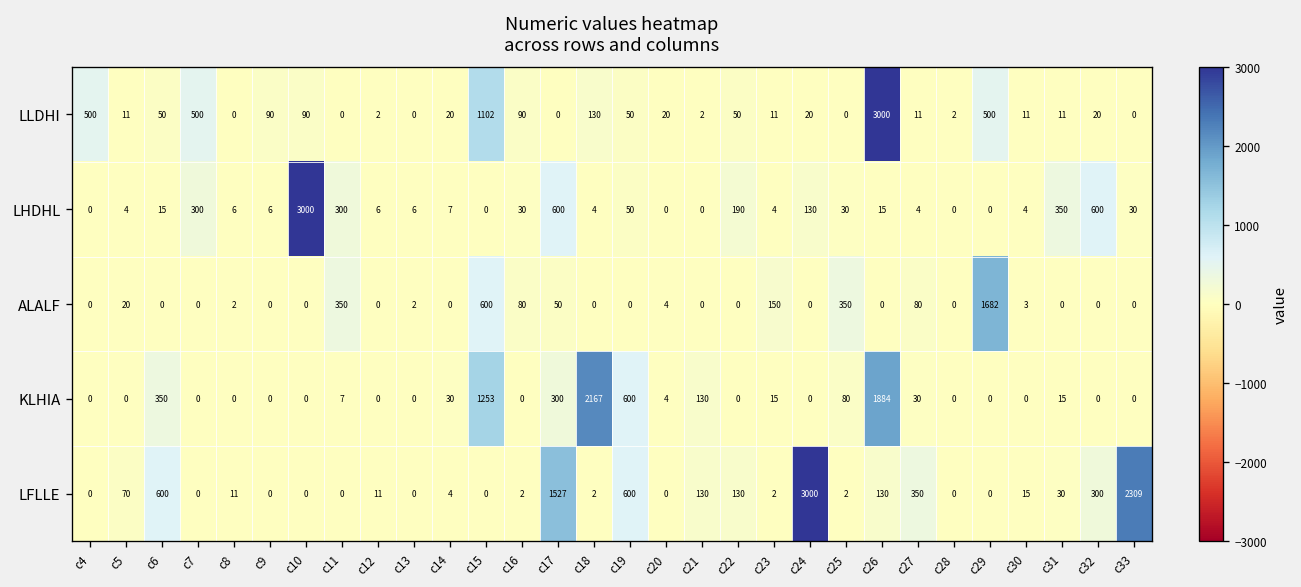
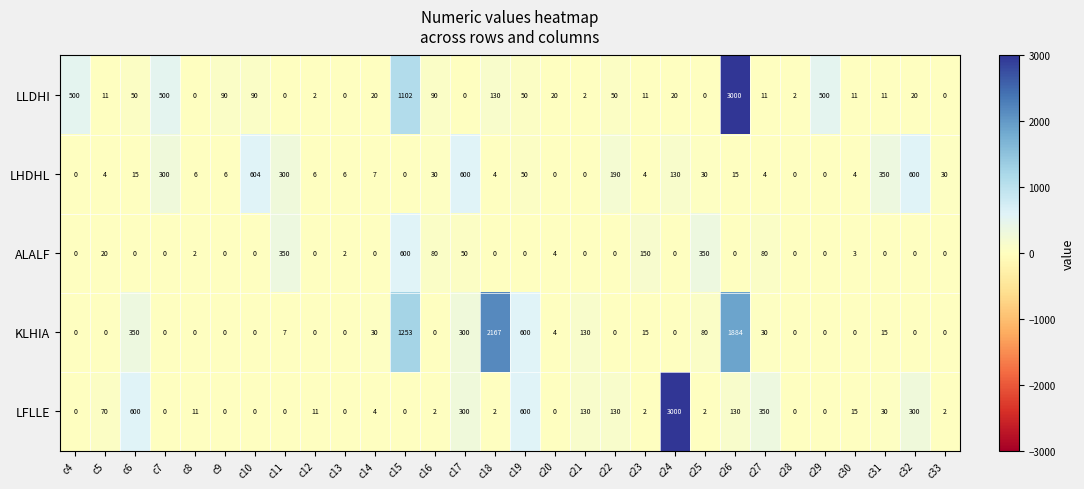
LHDHL, c10: 3000 -> 604
ALALF, c29: 1682 -> 0
LFLLE, c17: 1527 -> 300
LFLLE, c33: 2309 -> 2
